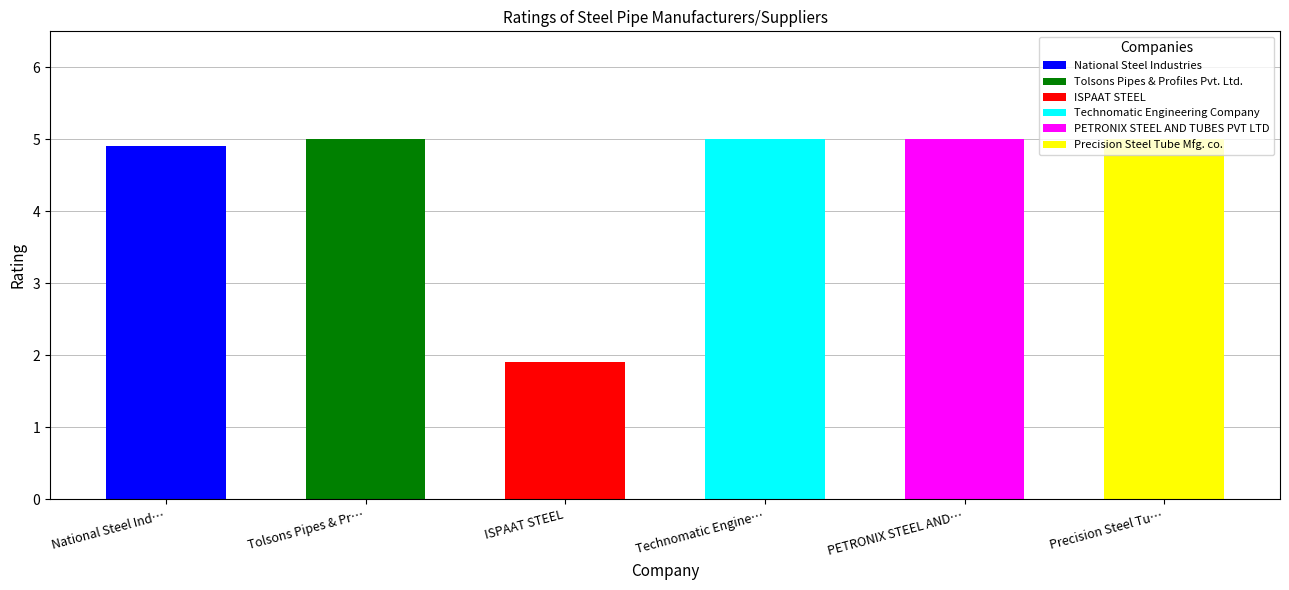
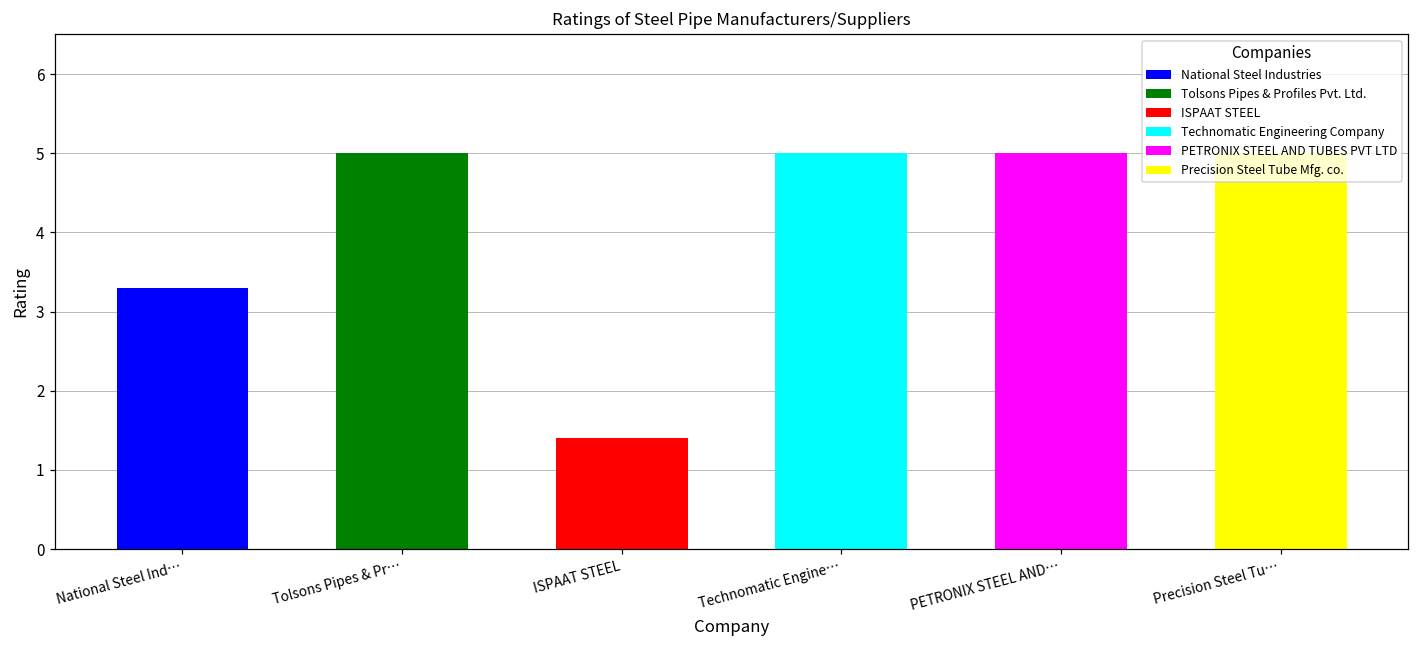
National Steel Ind…: 4.9 -> 3.3
ISPAAT STEEL: 1.9 -> 1.4
